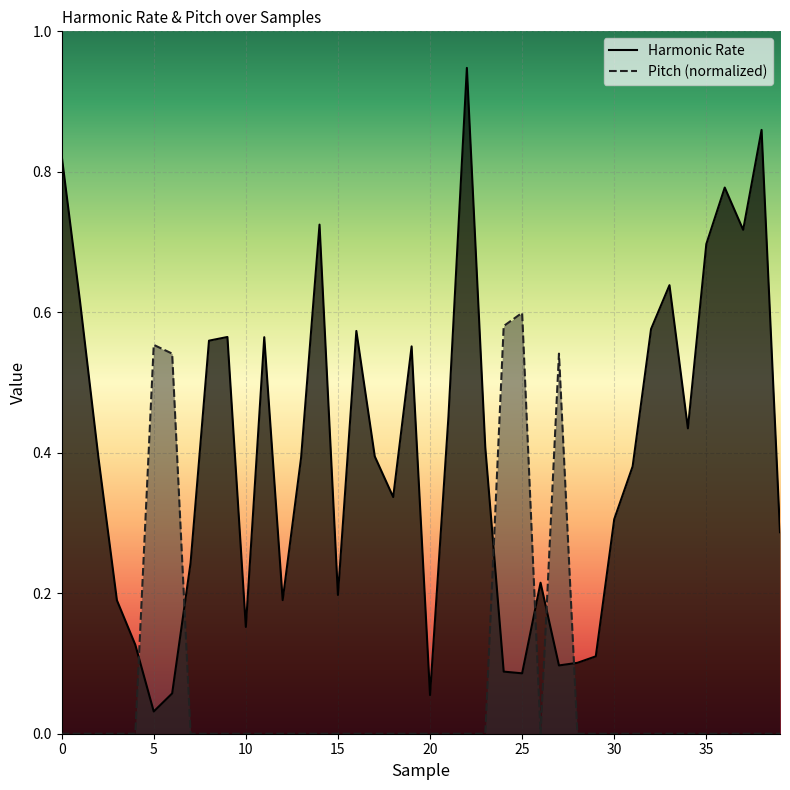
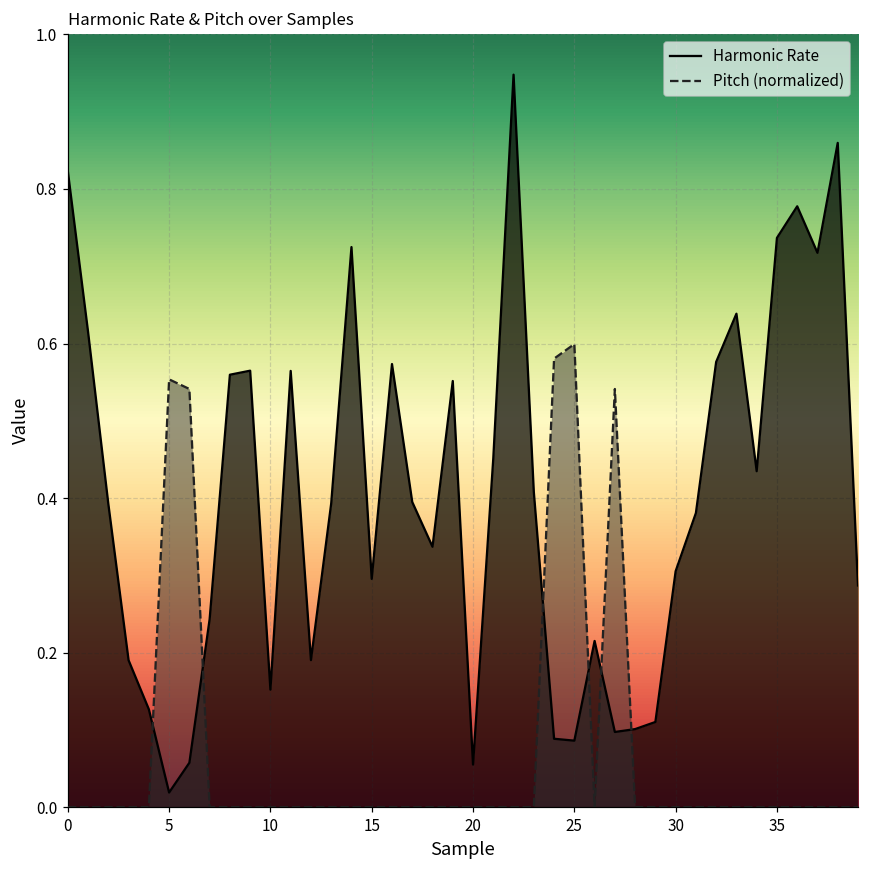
Harmonic Rate, 5: 0.03 -> 0.02
Harmonic Rate, 15: 0.20 -> 0.30
Harmonic Rate, 35: 0.70 -> 0.74
